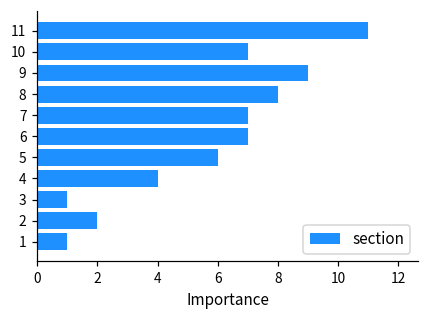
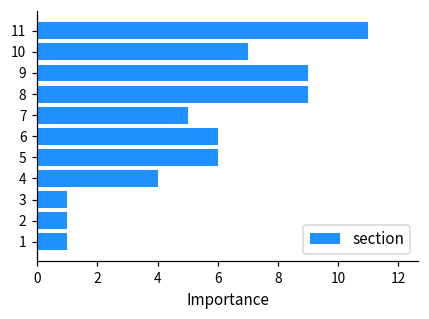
8: 8 -> 9
7: 7 -> 5
6: 7 -> 6
2: 2 -> 1
